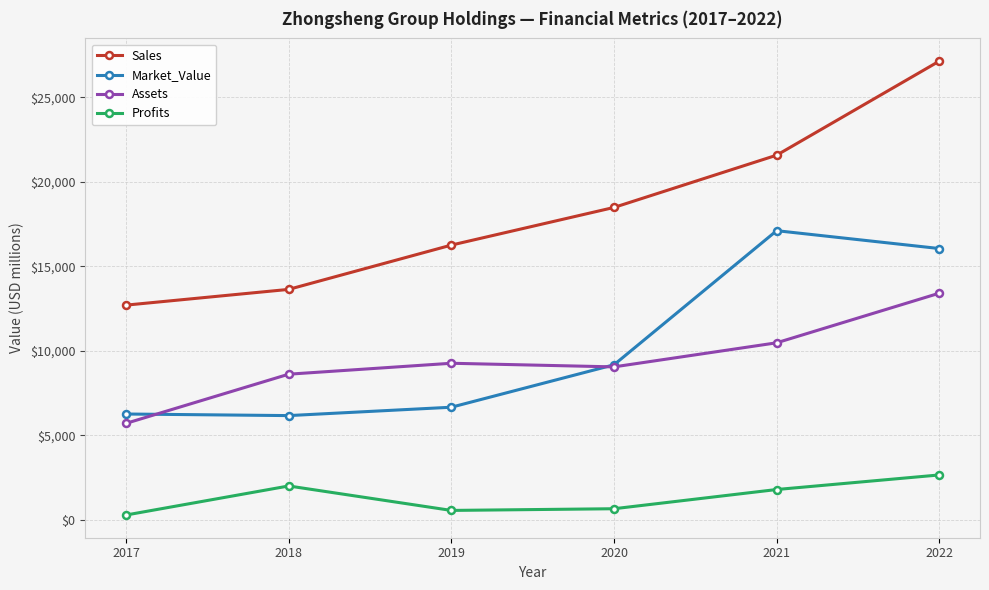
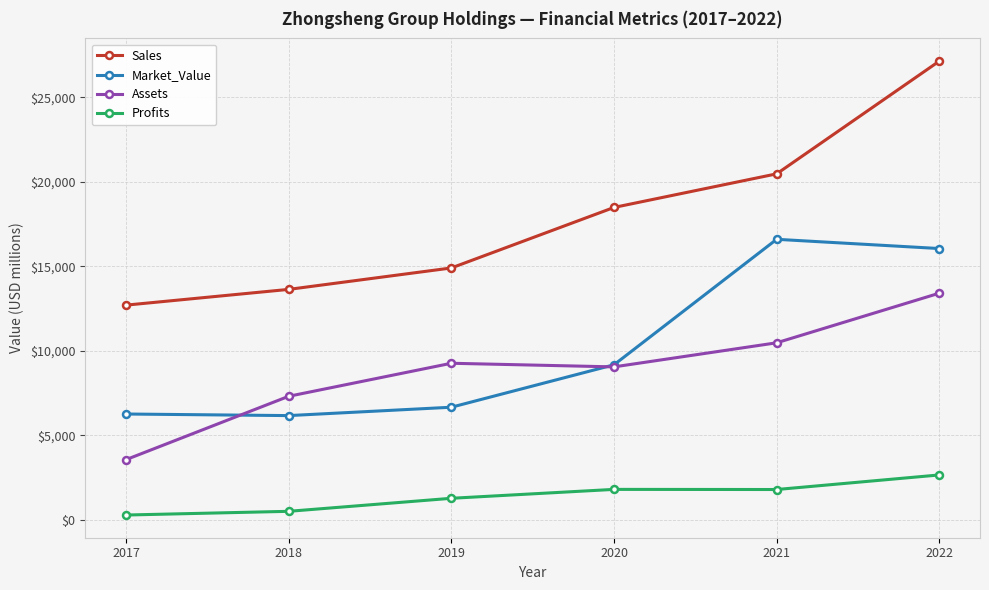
Assets, 2017: $5,700 -> $3,600
Assets, 2018: $8,600 -> $7,300
Profits, 2018: $2,000 -> $500
Sales, 2019: $16,300 -> $14,900
Profits, 2019: $600 -> $1,300
Profits, 2020: $700 -> $1,800
Sales, 2021: $21,600 -> $20,500
Market_Value, 2021: $17,100 -> $16,600
